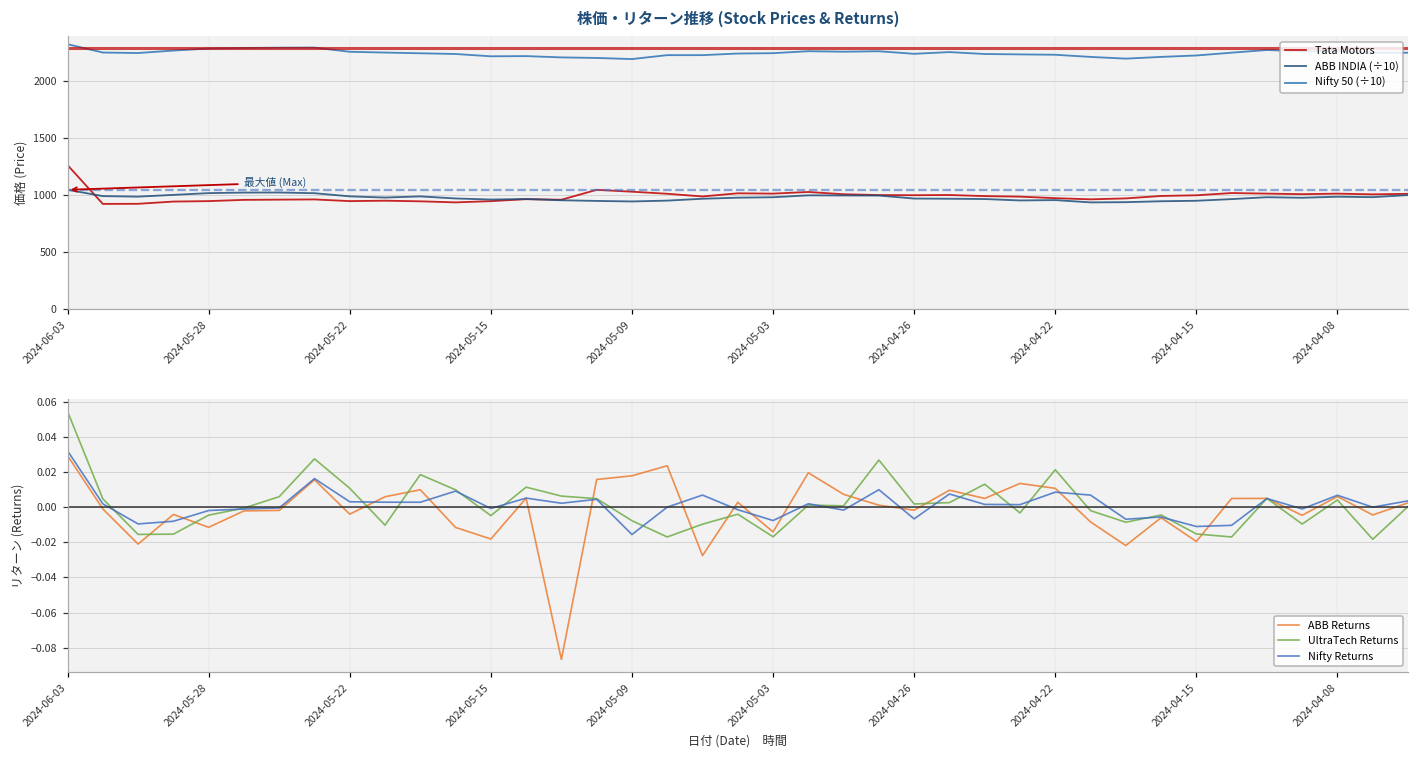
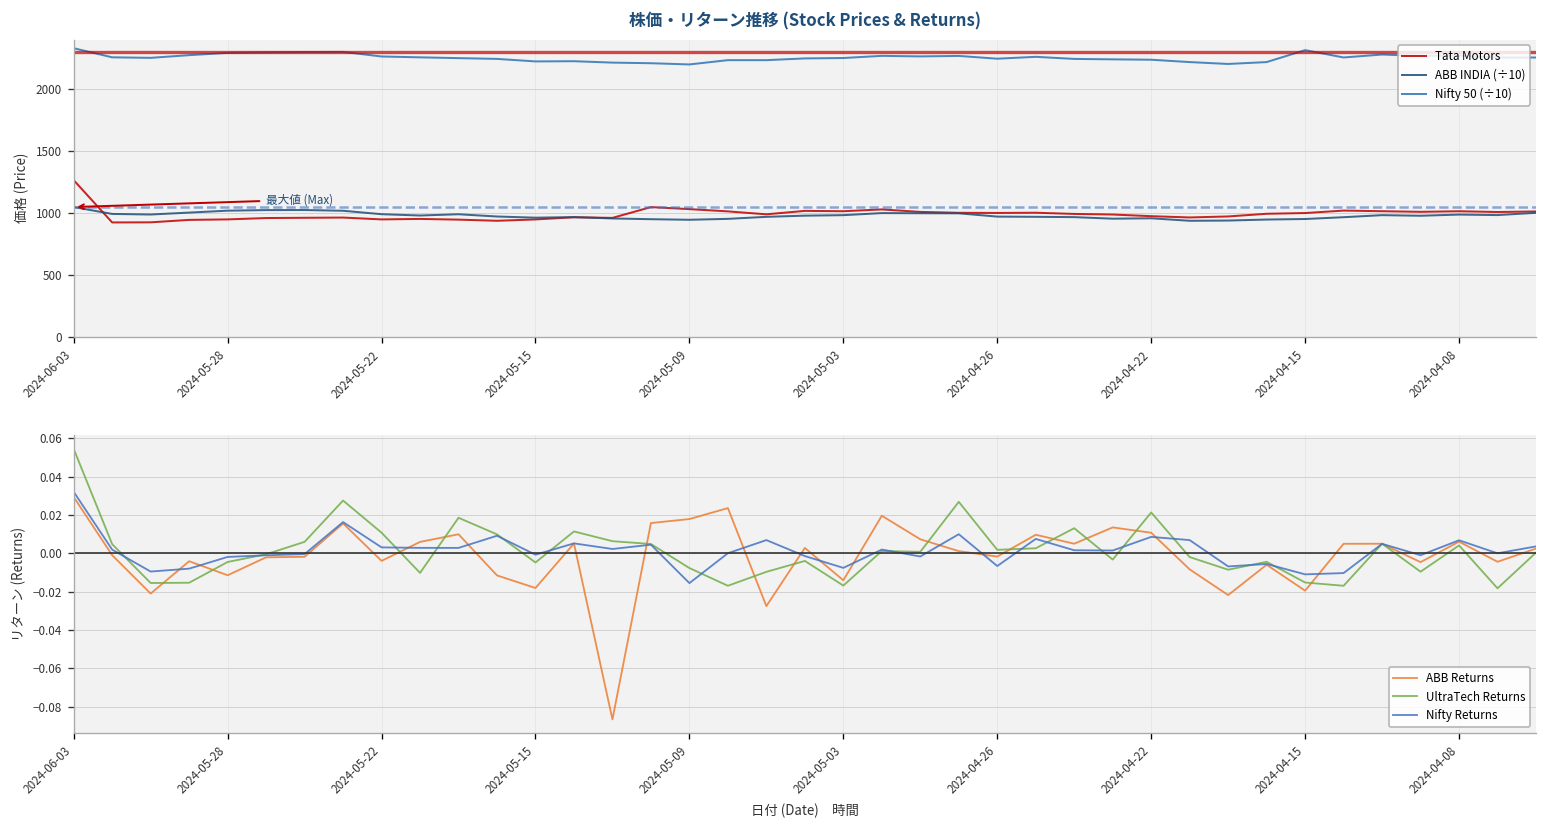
株価・リターン推移 (Stock Prices & Returns), Nifty 50 (÷10), 2024-04-15: 2230 -> 2310
